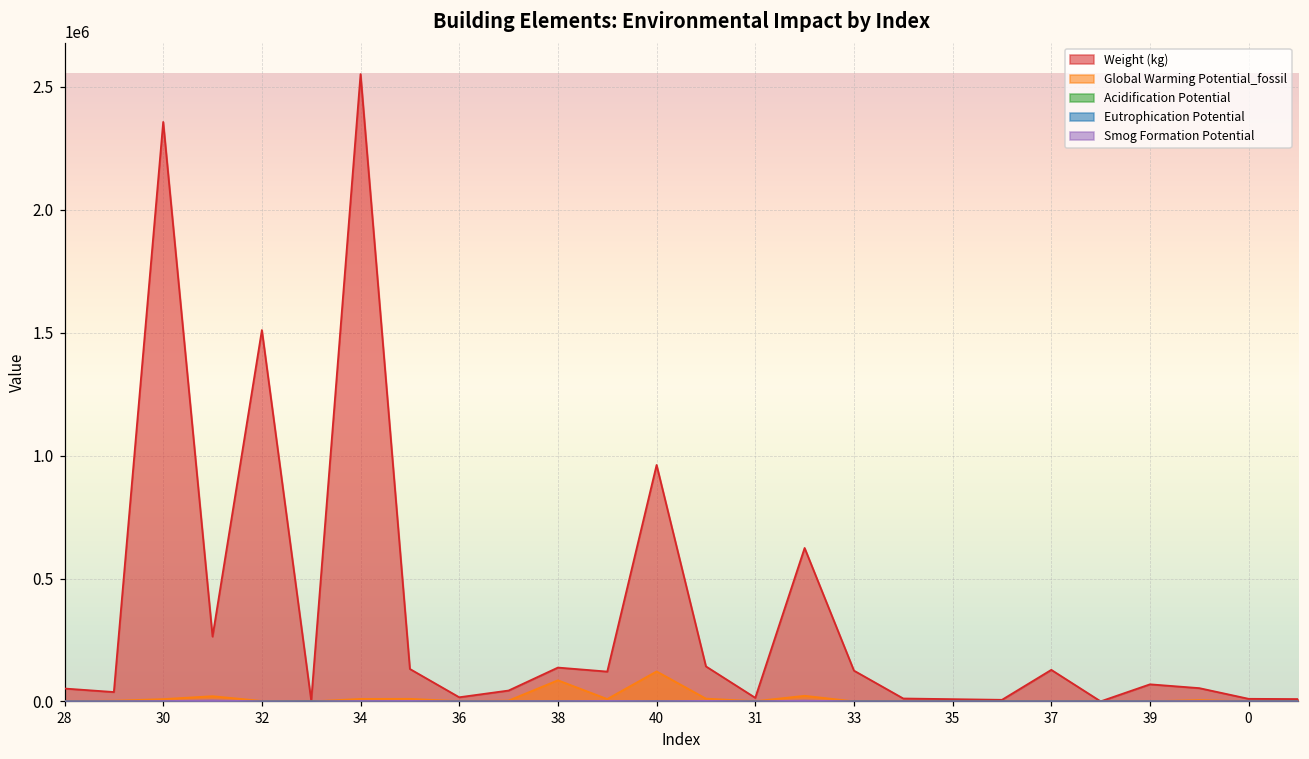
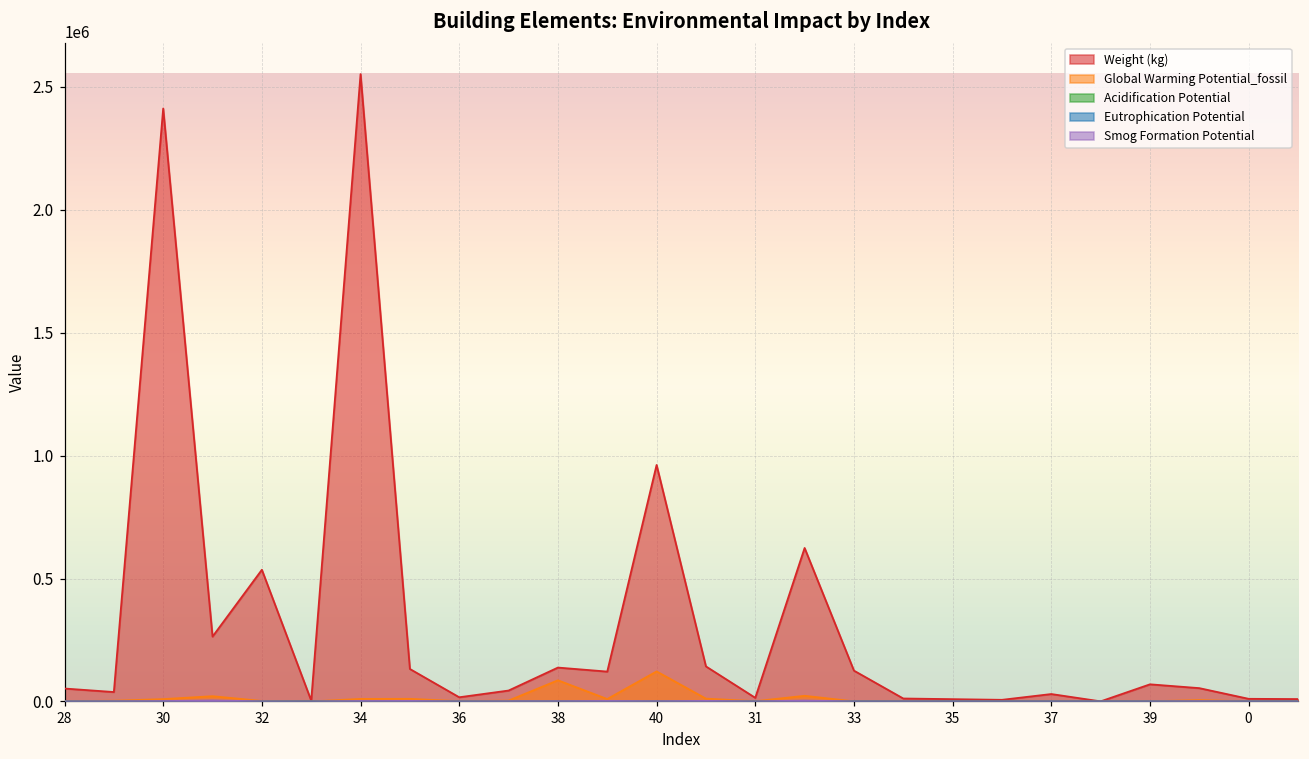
Weight (kg), 30: 2360000 -> 2410000
Weight (kg), 32: 1510000 -> 540000
Weight (kg), 37: 130000 -> 30000
